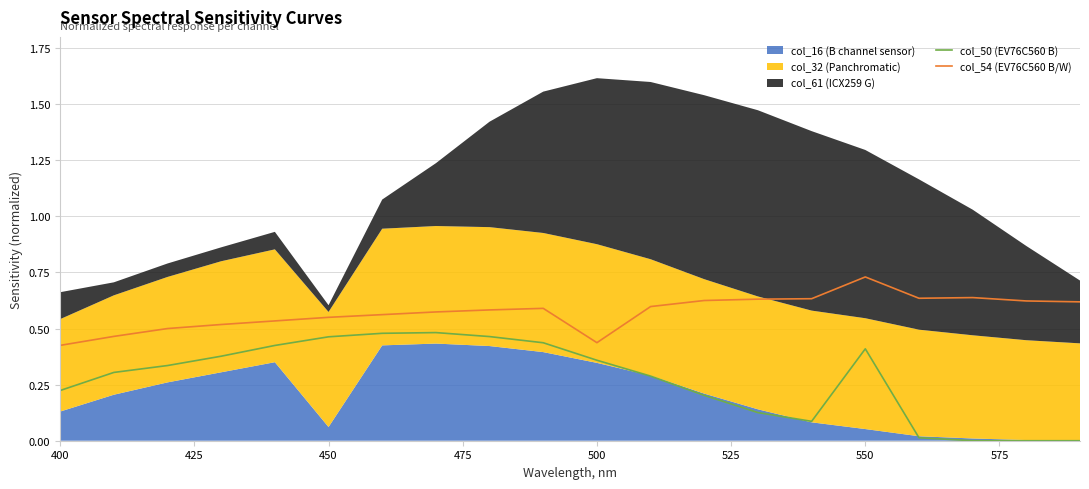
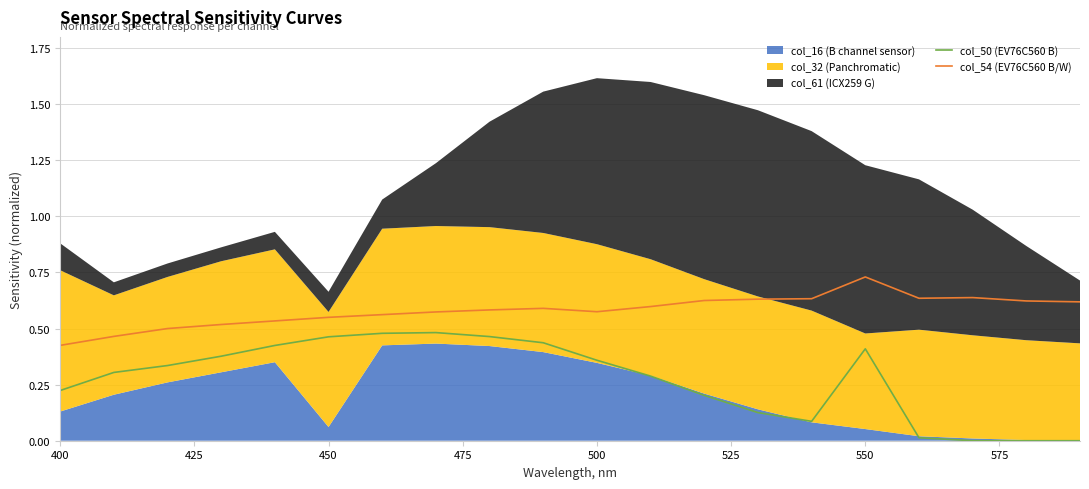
col_32 (Panchromatic), 400: 0.41 -> 0.63
col_61 (ICX259 G), 450: 0.03 -> 0.09
col_54 (EV76C560 B/W), 500: 0.44 -> 0.58
col_32 (Panchromatic), 550: 0.49 -> 0.43
